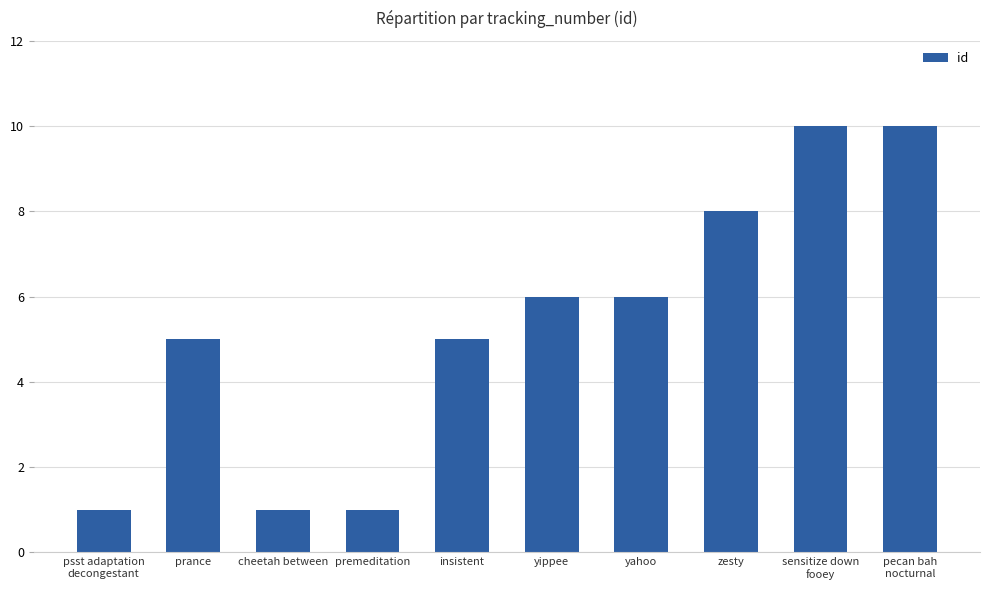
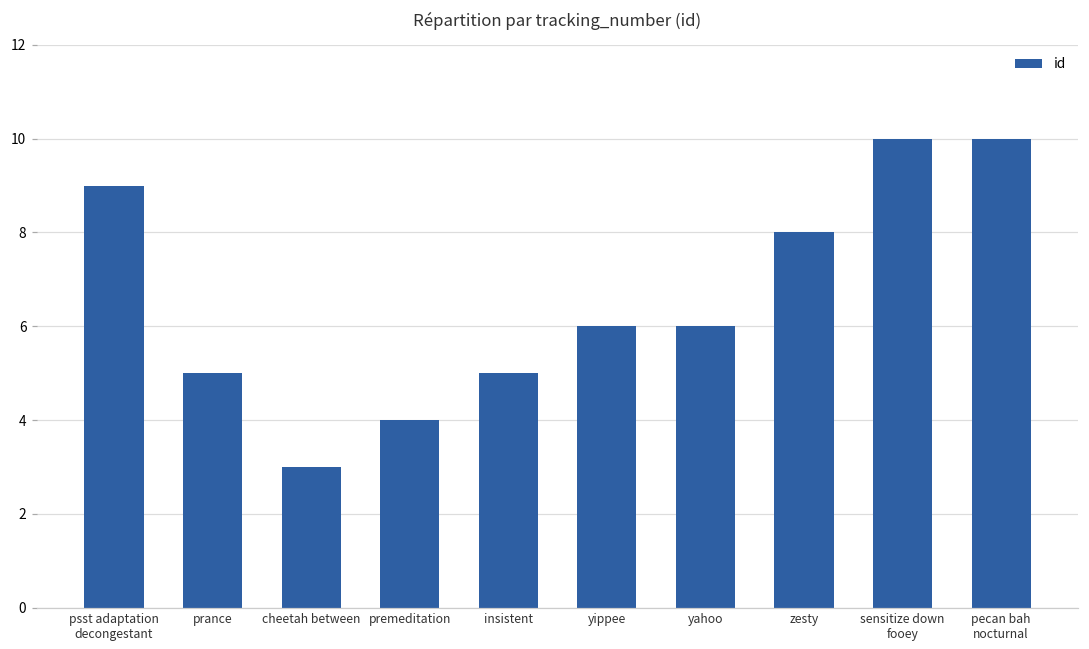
psst adaptation decongestant: 1 -> 9
cheetah between: 1 -> 3
premeditation: 1 -> 4
